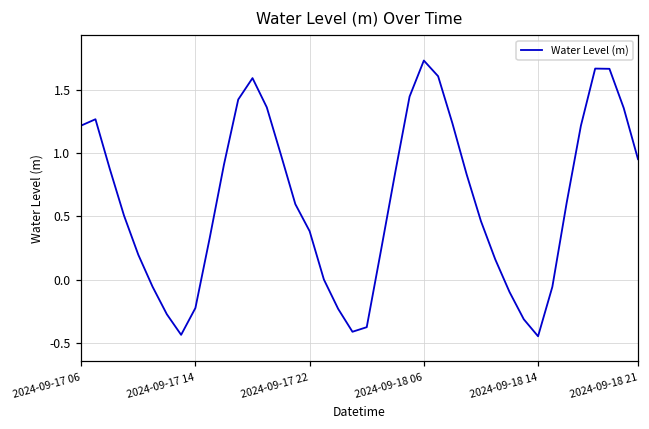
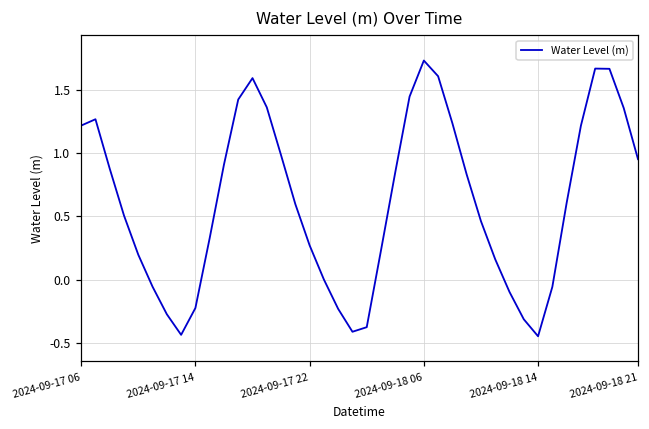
2024-09-17 22: 0.38 -> 0.27
